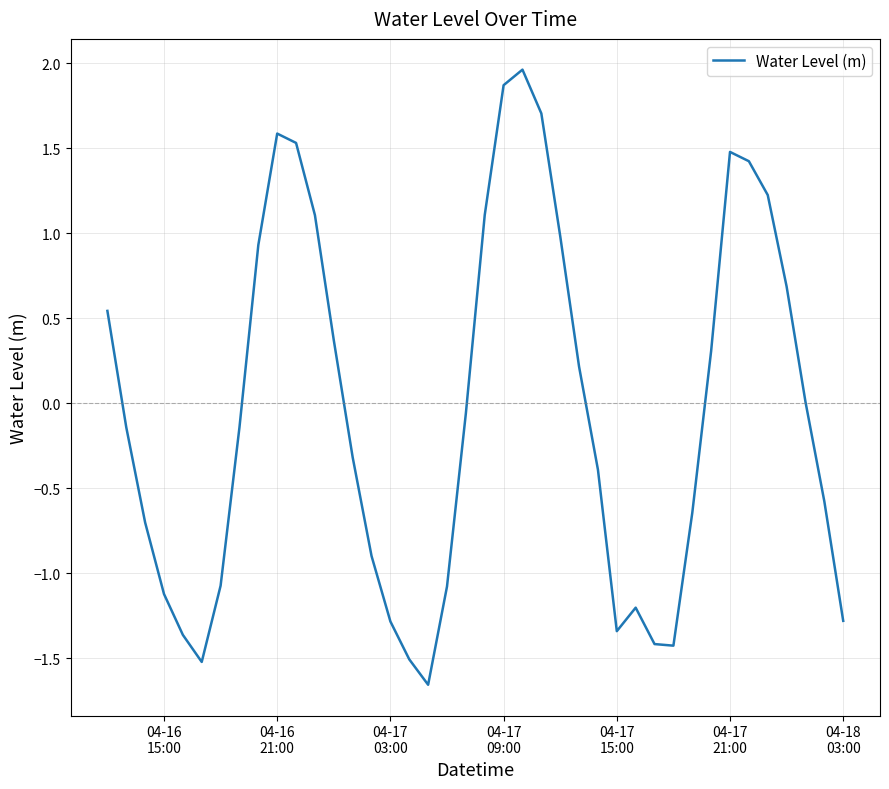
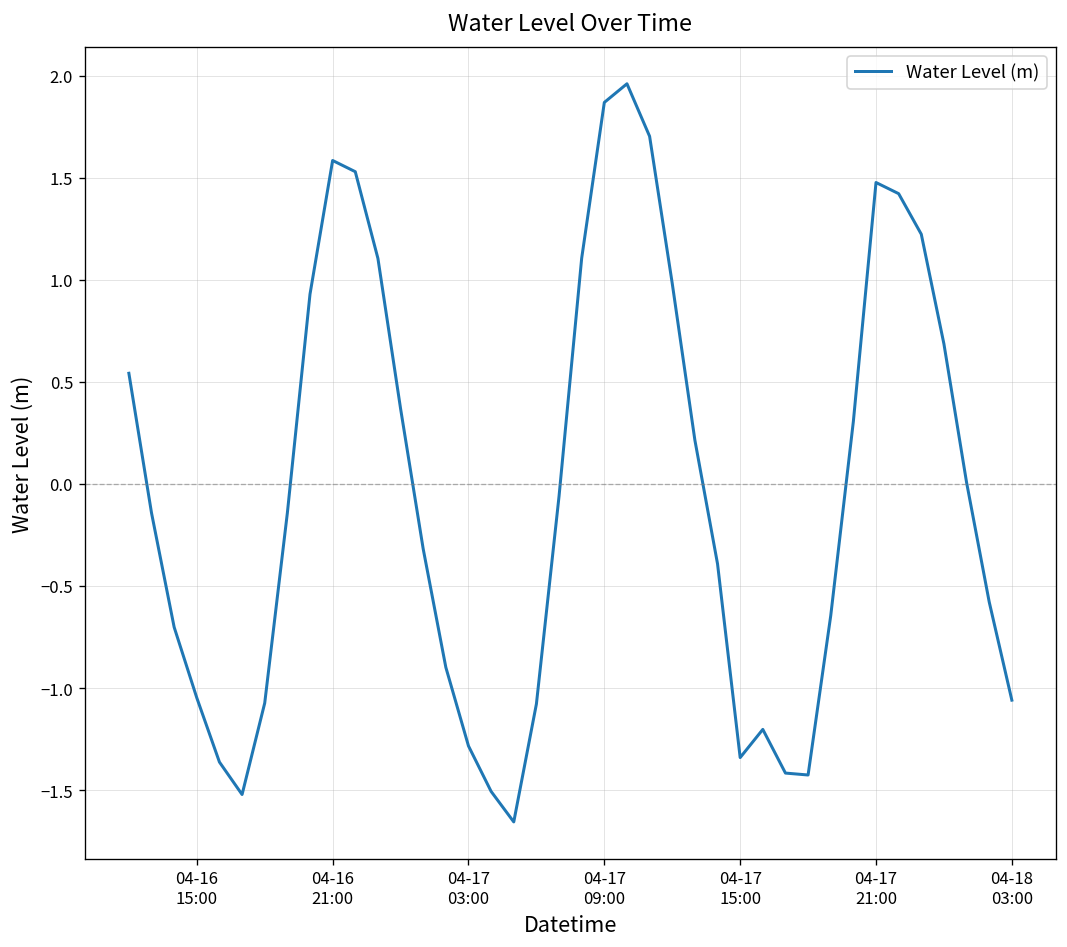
04-16 15:00: -1.12 -> -1.05
04-18 03:00: -1.28 -> -1.06
